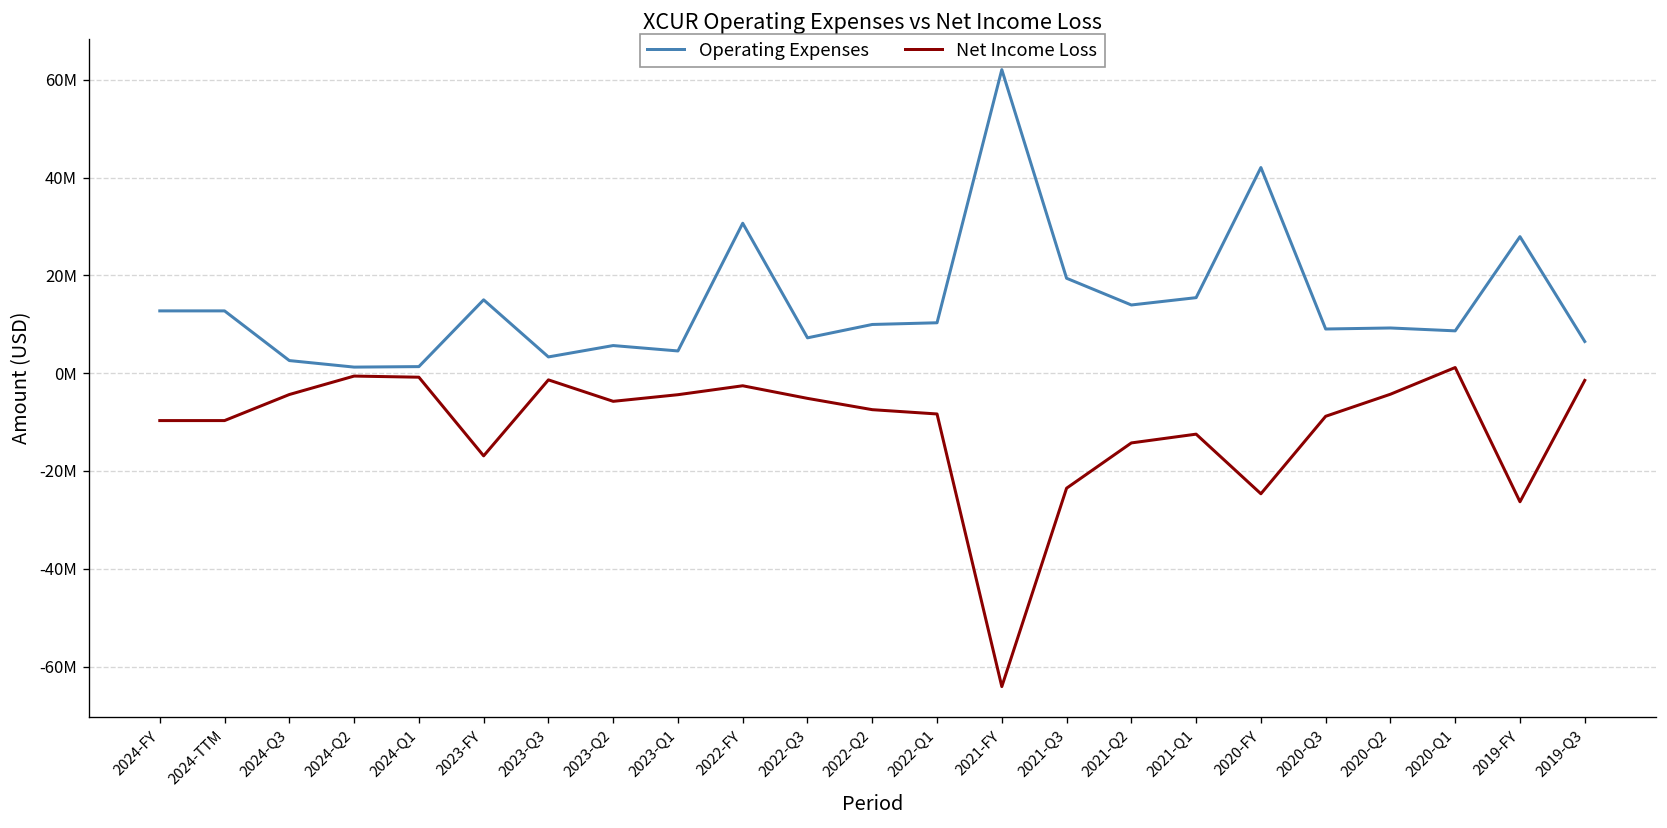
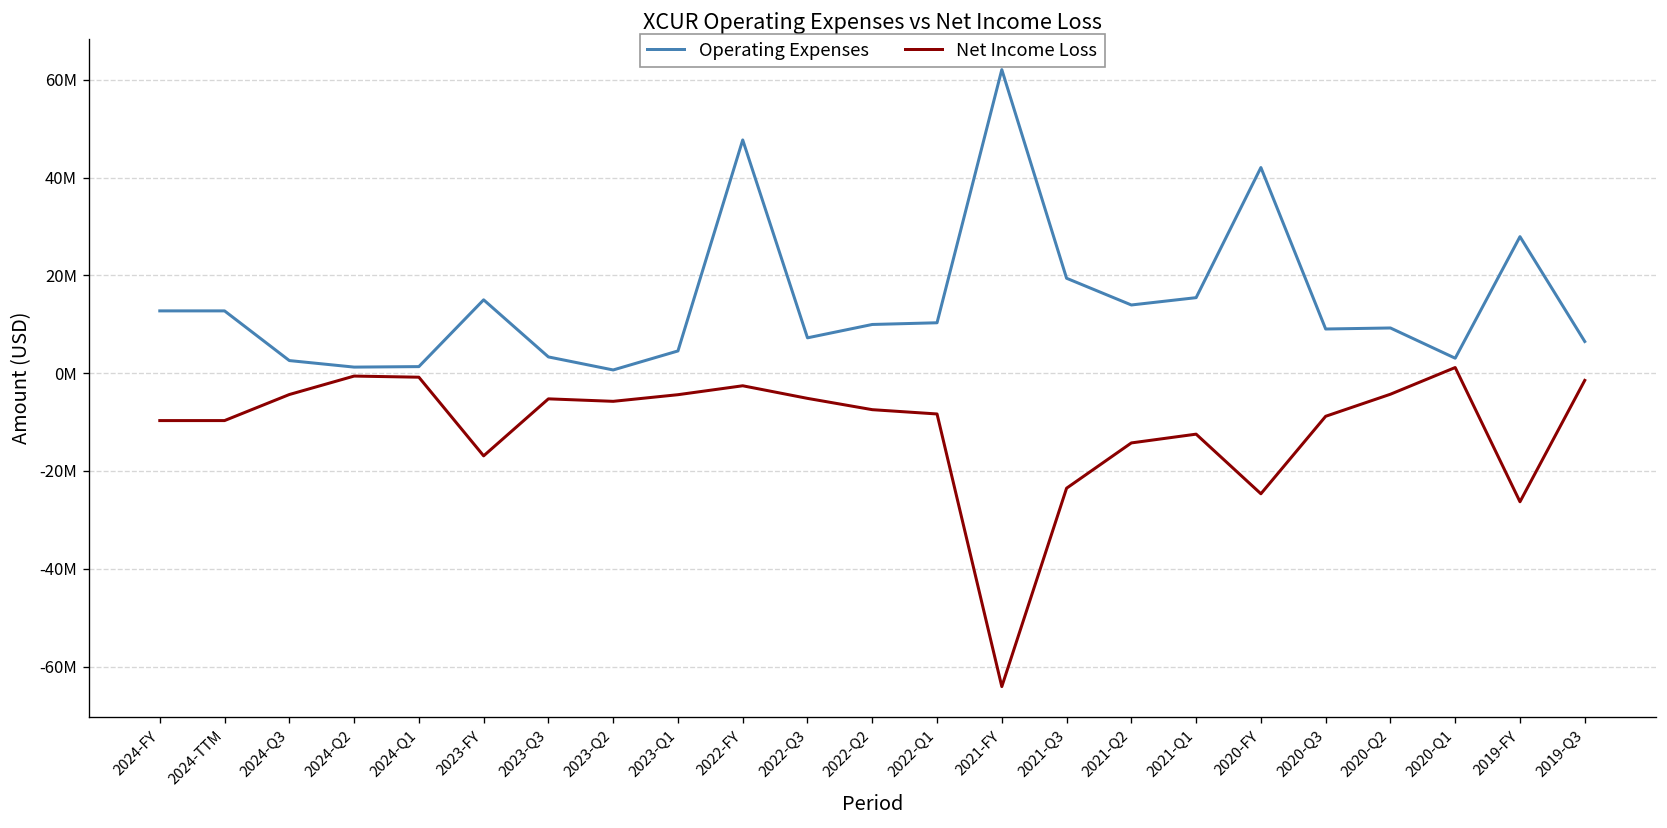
Net Income Loss, 2023-Q3: -1000000 -> -5000000
Operating Expenses, 2023-Q2: 6000000 -> 1000000
Operating Expenses, 2022-FY: 31000000 -> 48000000
Operating Expenses, 2020-Q1: 9000000 -> 3000000
